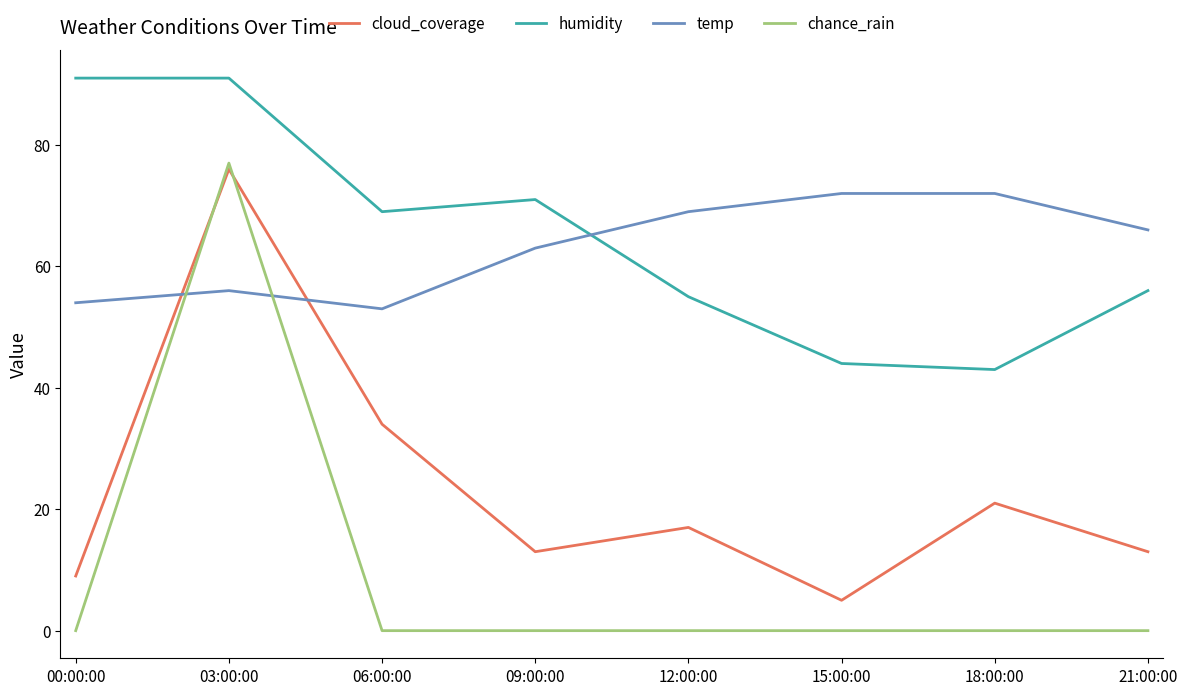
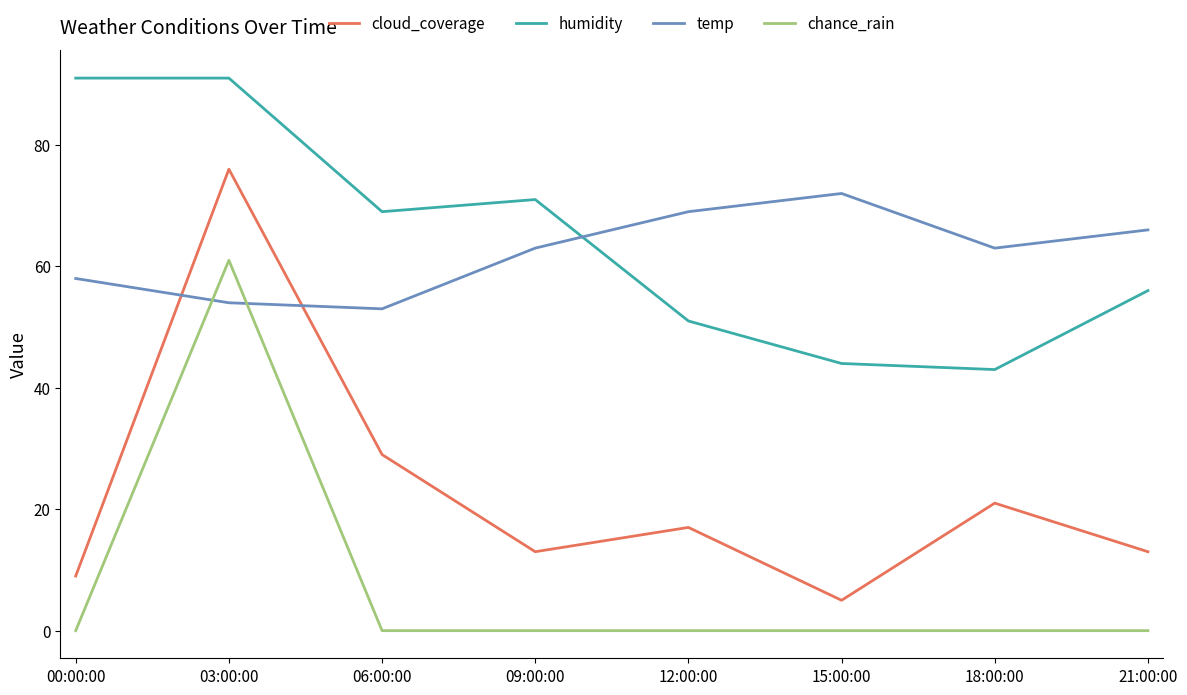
temp, 00:00:00: 54 -> 58
temp, 03:00:00: 56 -> 54
chance_rain, 03:00:00: 77 -> 61
cloud_coverage, 06:00:00: 34 -> 29
humidity, 12:00:00: 55 -> 51
temp, 18:00:00: 72 -> 63
